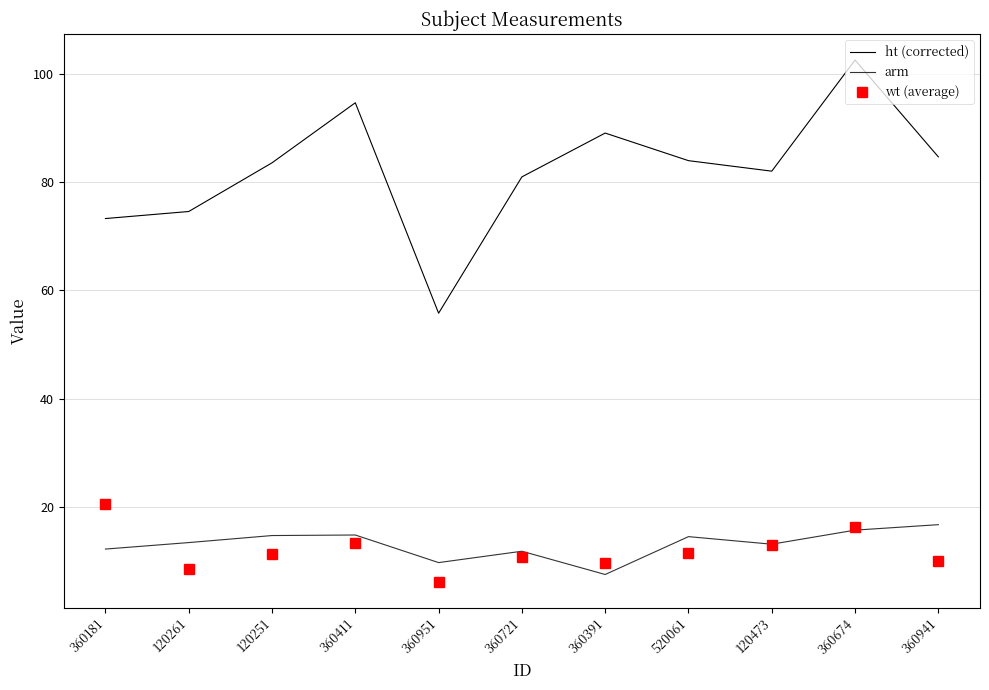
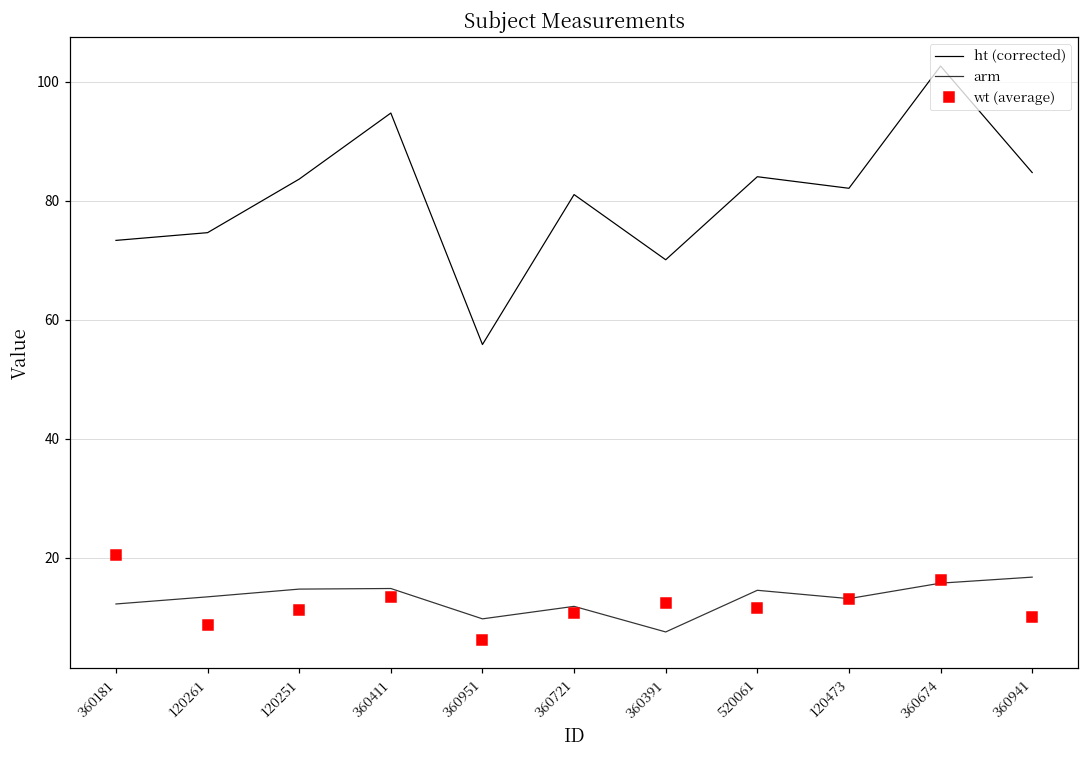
ht (corrected), 360391: 89 -> 70
wt (average), 360391: 10 -> 12
